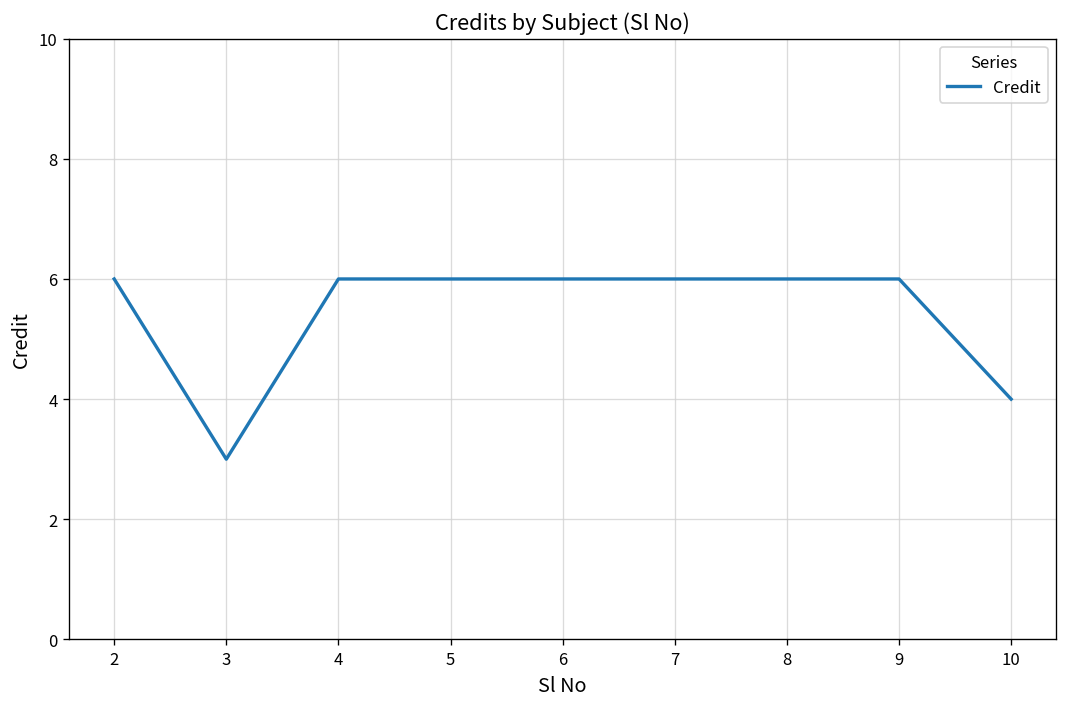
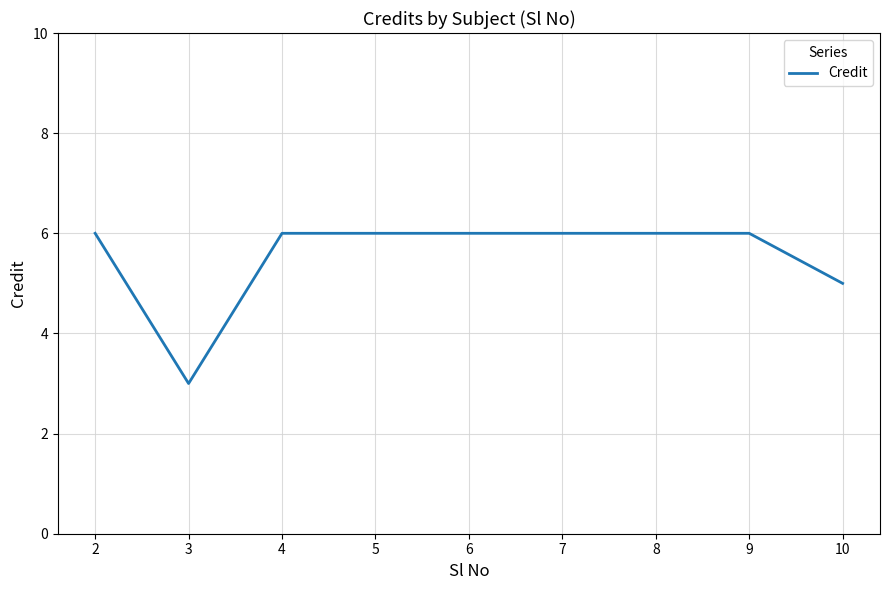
10: 4 -> 5
